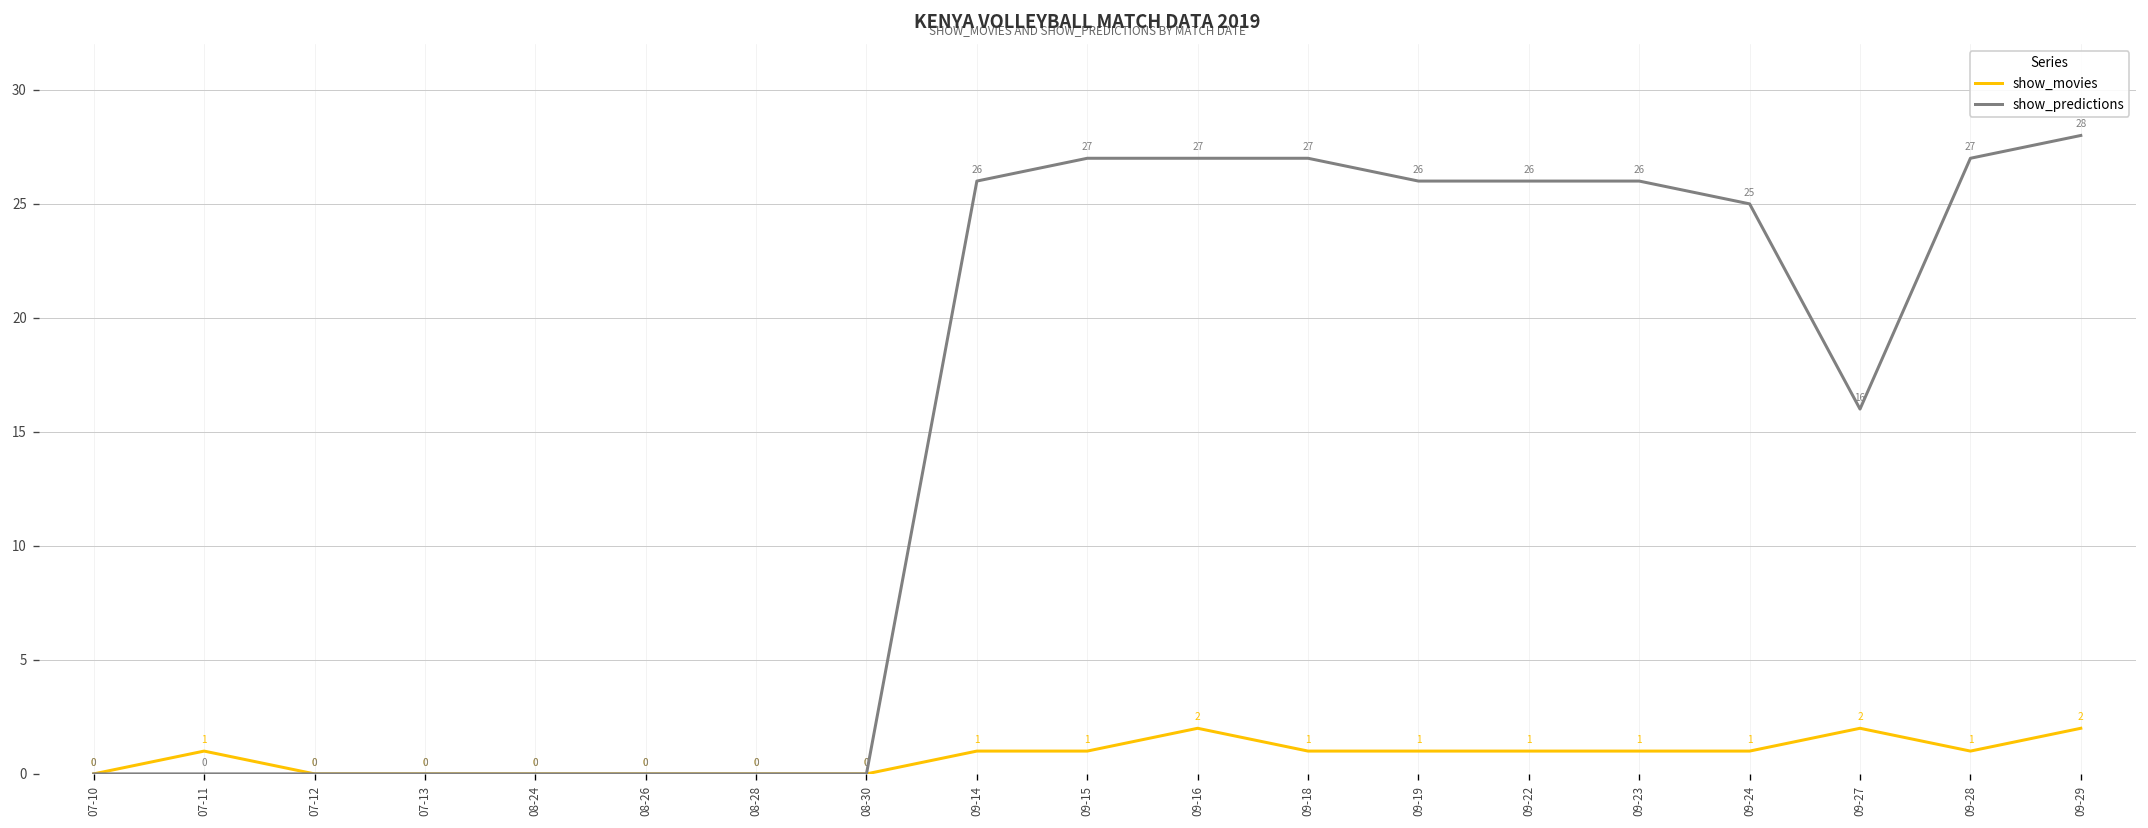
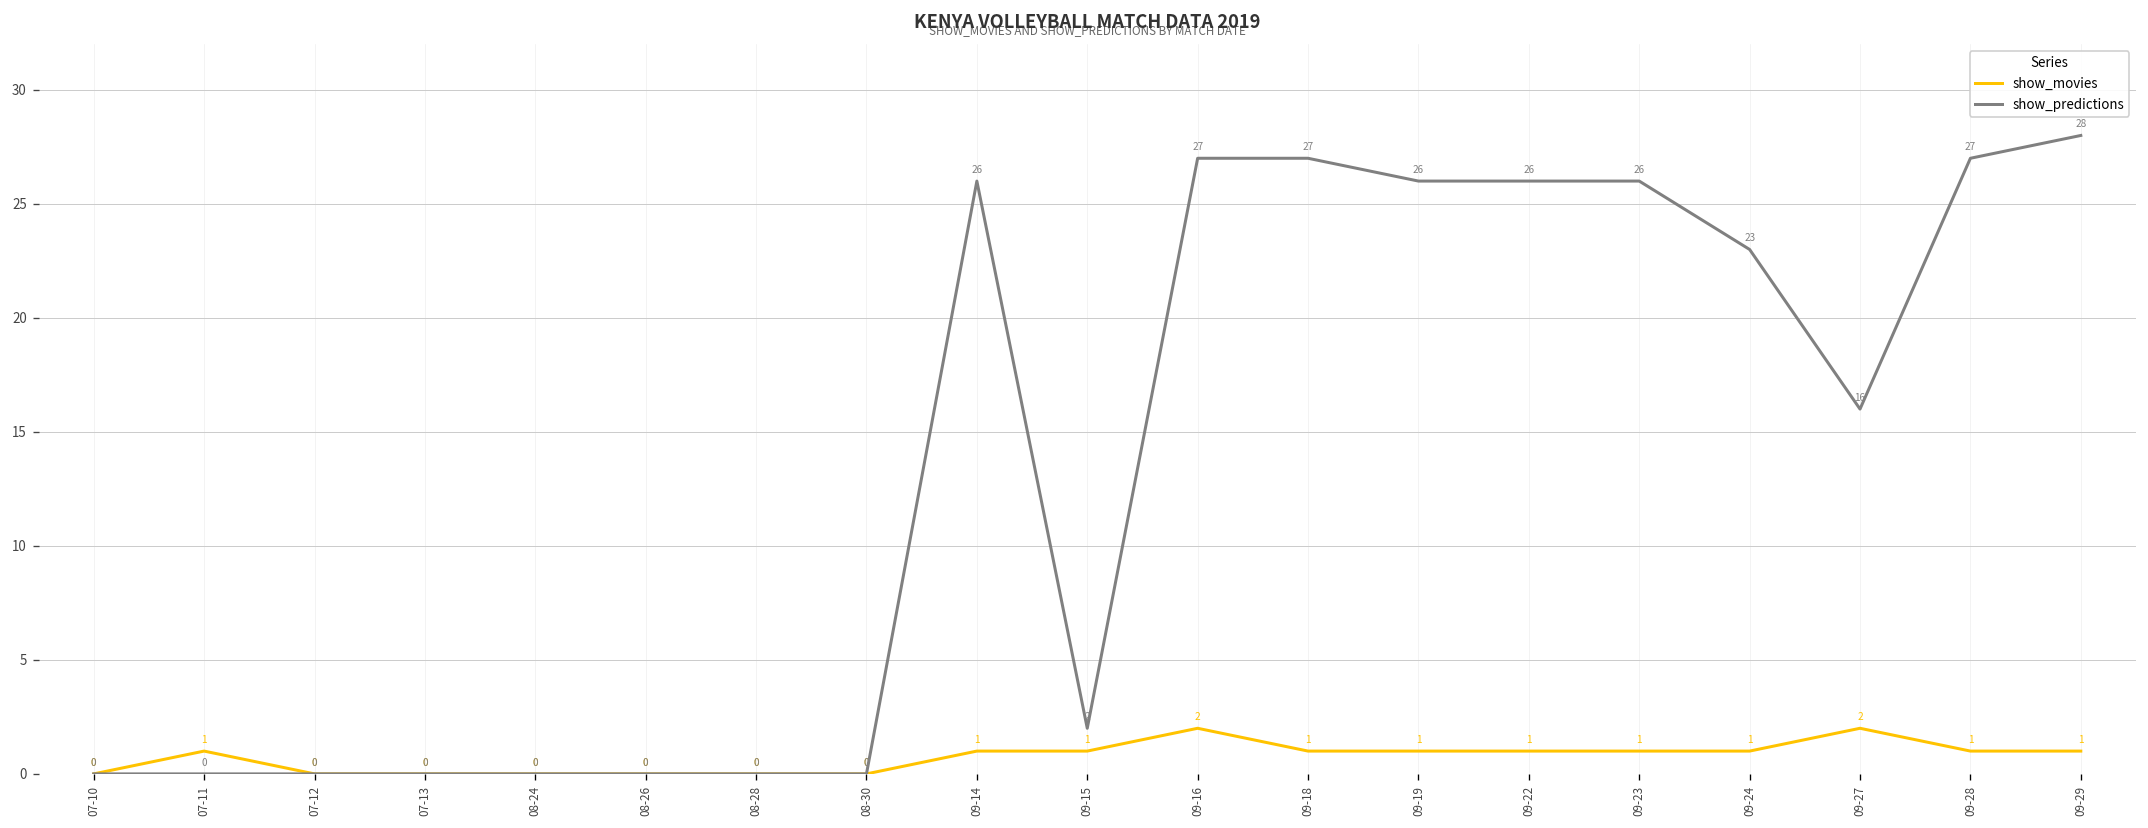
show_predictions, 09-15: 27 -> 2
show_predictions, 09-24: 25 -> 23
show_movies, 09-29: 2 -> 1
